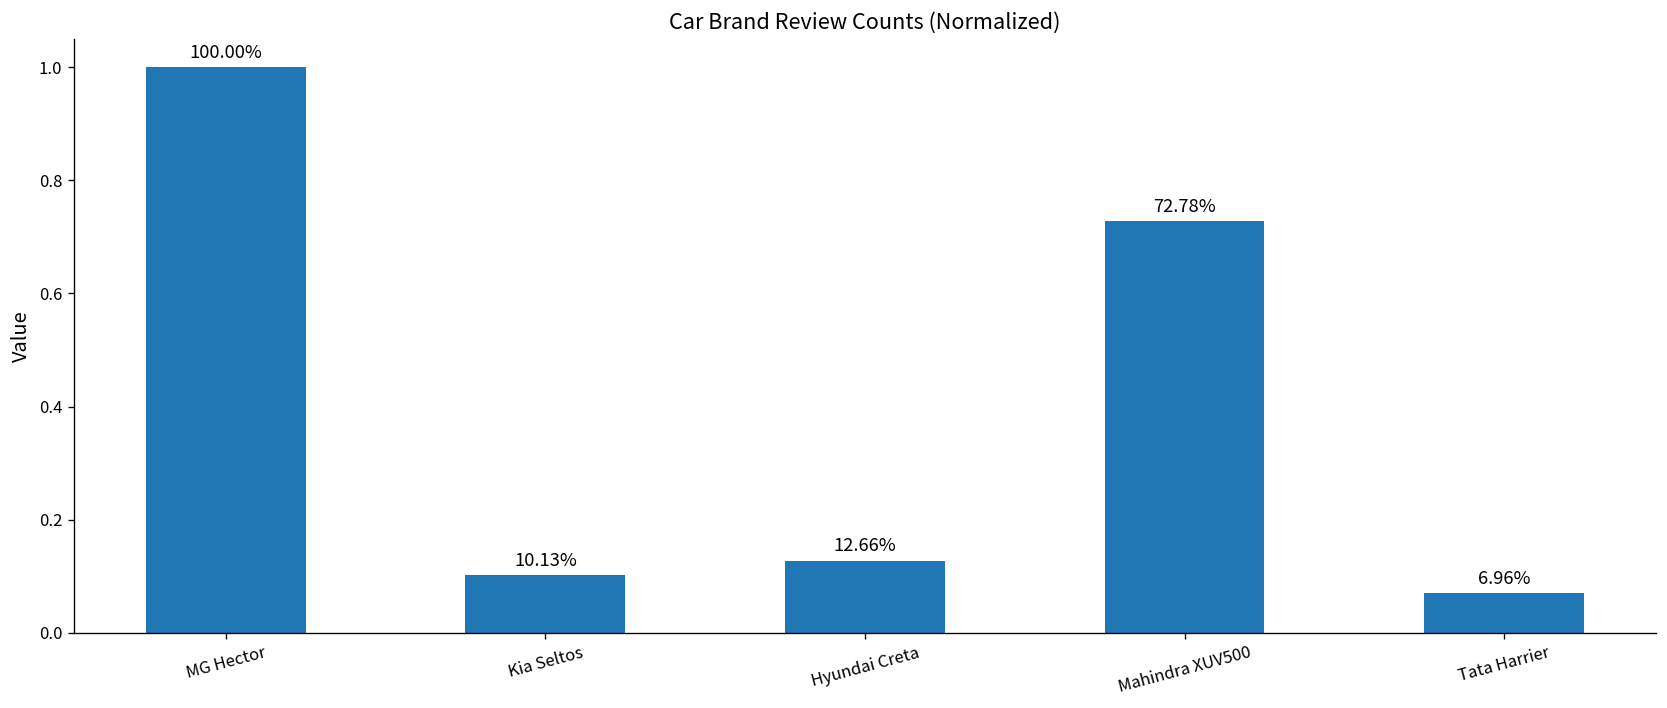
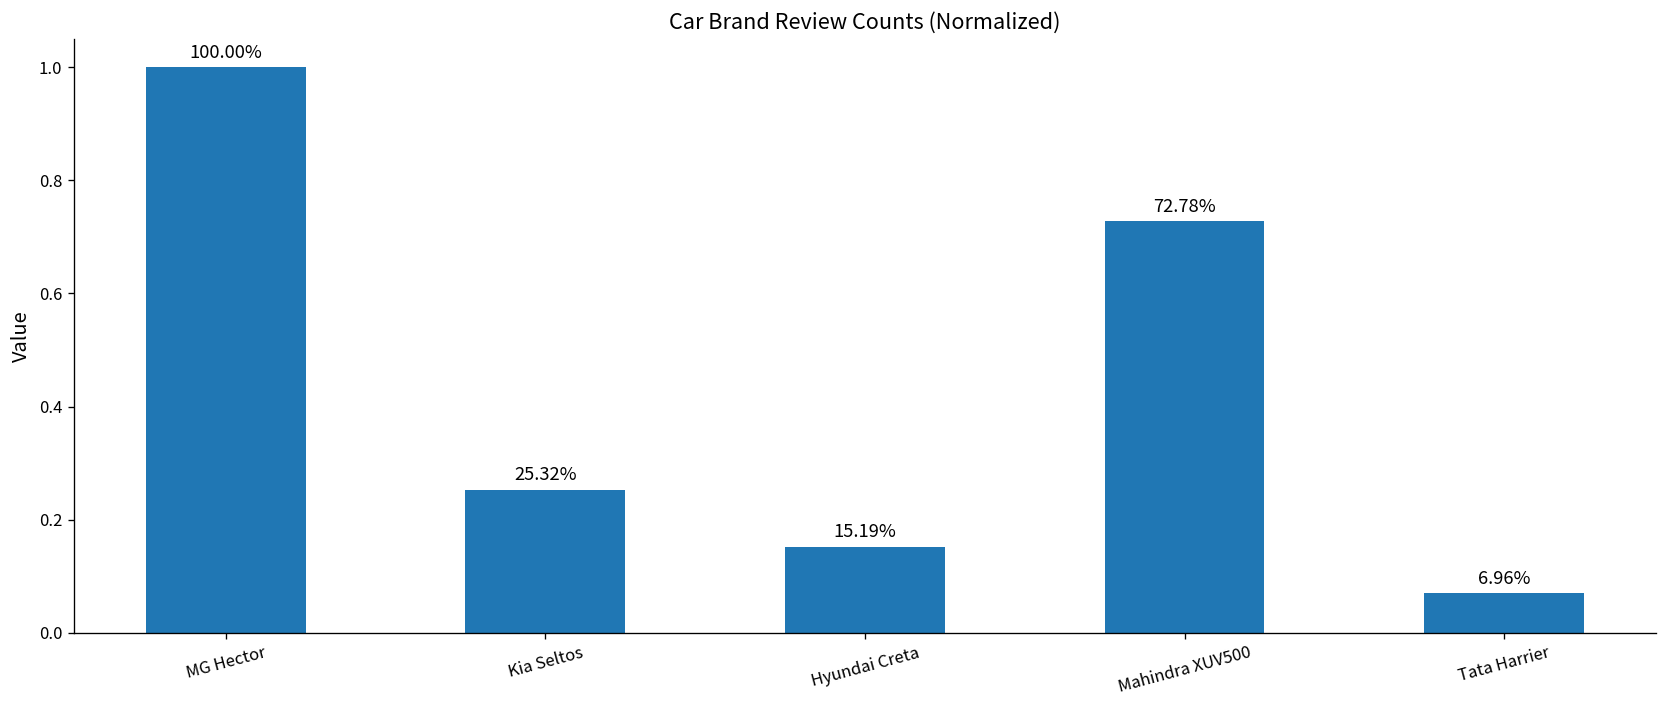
Kia Seltos: 10.13% -> 25.32%
Hyundai Creta: 12.66% -> 15.19%
